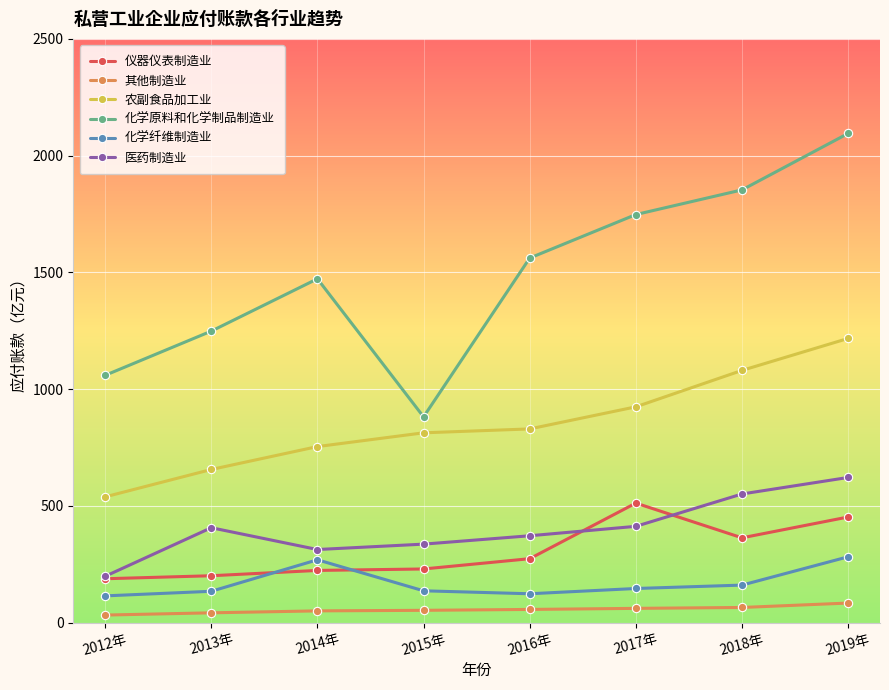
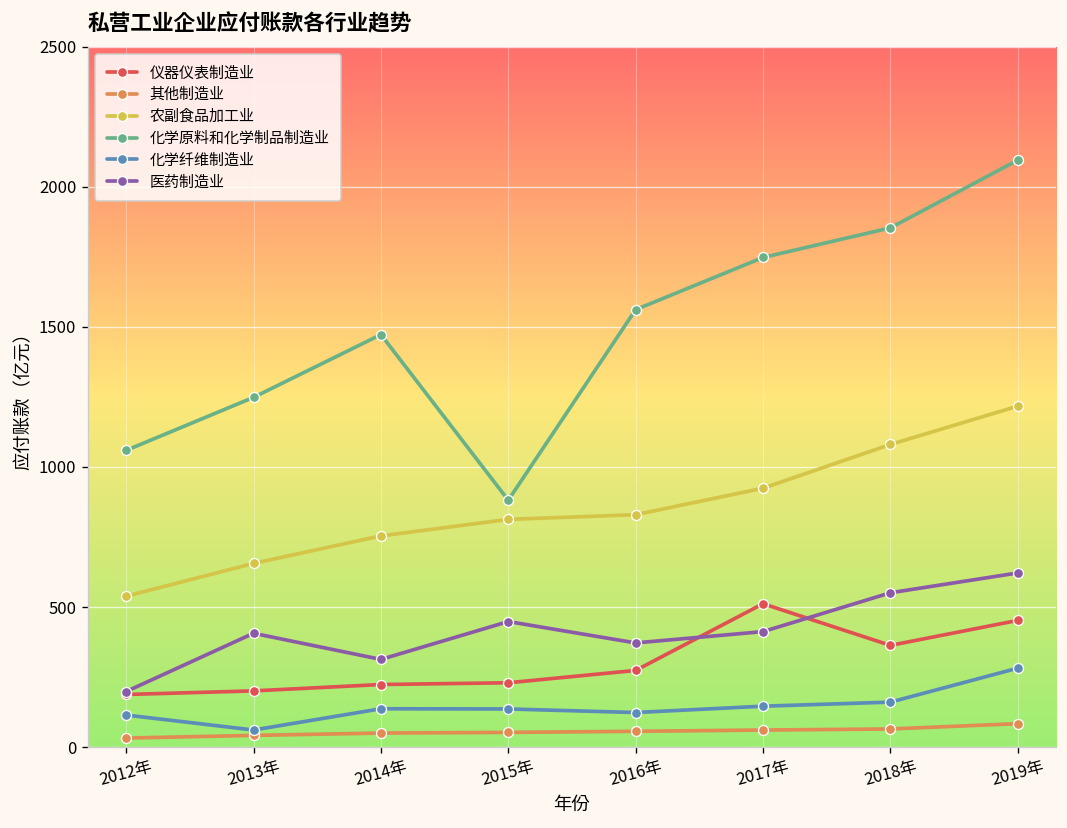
化学纤维制造业, 2013年: 130 -> 60
化学纤维制造业, 2014年: 270 -> 140
医药制造业, 2015年: 340 -> 450
